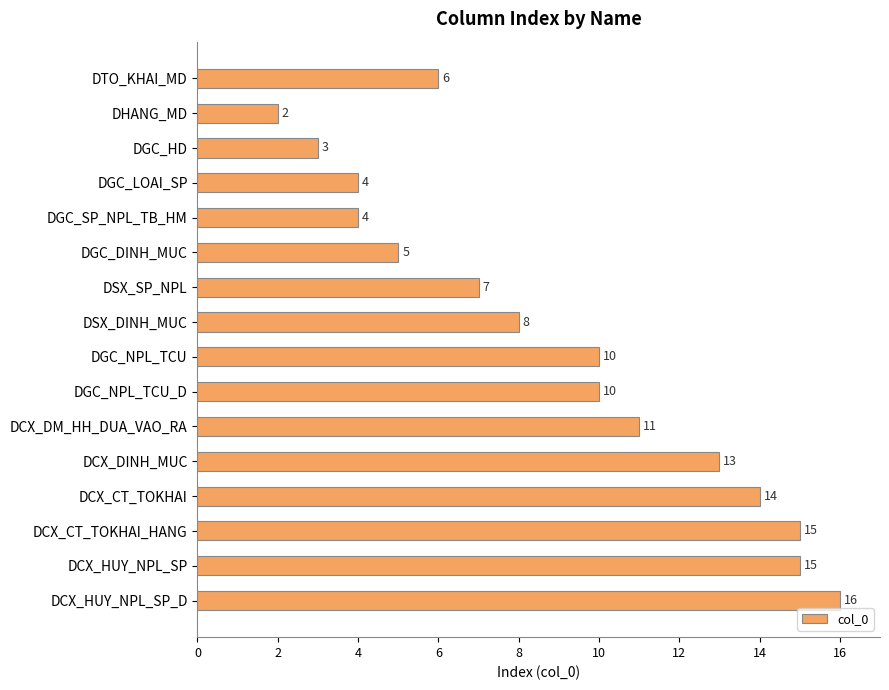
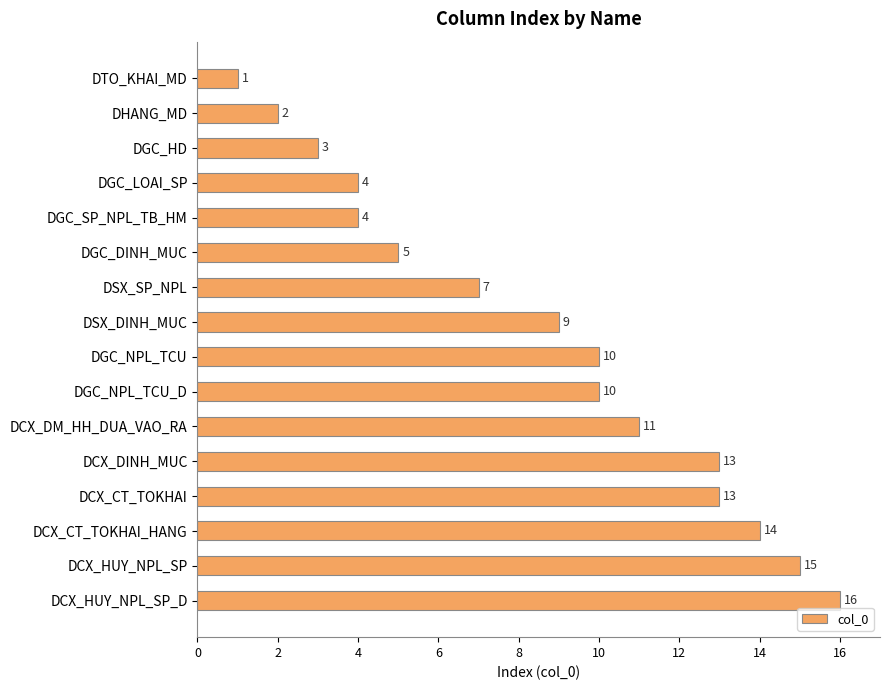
DTO_KHAI_MD: 6 -> 1
DSX_DINH_MUC: 8 -> 9
DCX_CT_TOKHAI: 14 -> 13
DCX_CT_TOKHAI_HANG: 15 -> 14
